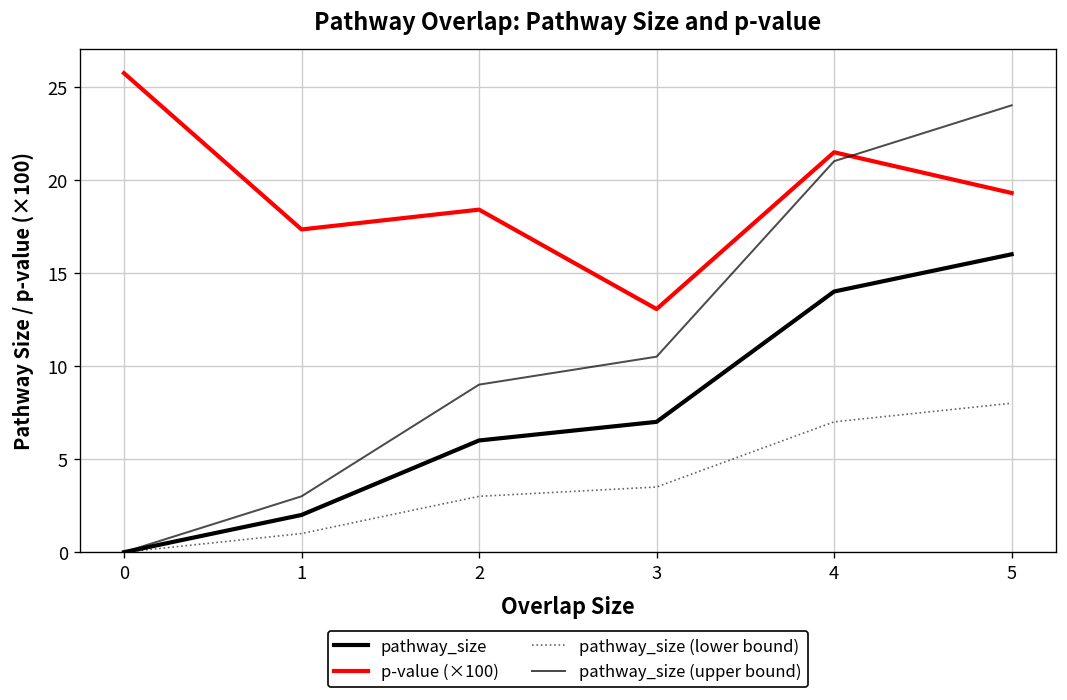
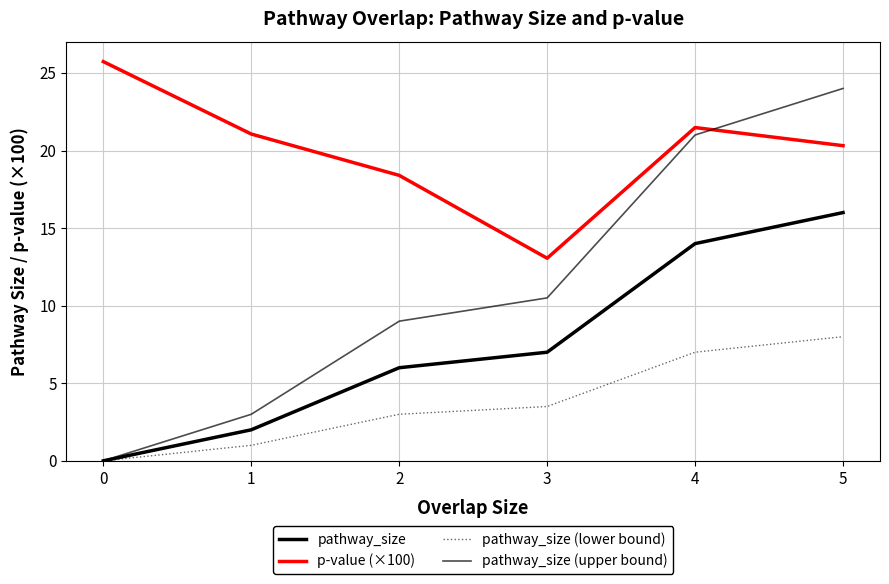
p-value (×100), 1: 17.3 -> 21.1
p-value (×100), 5: 19.3 -> 20.3
